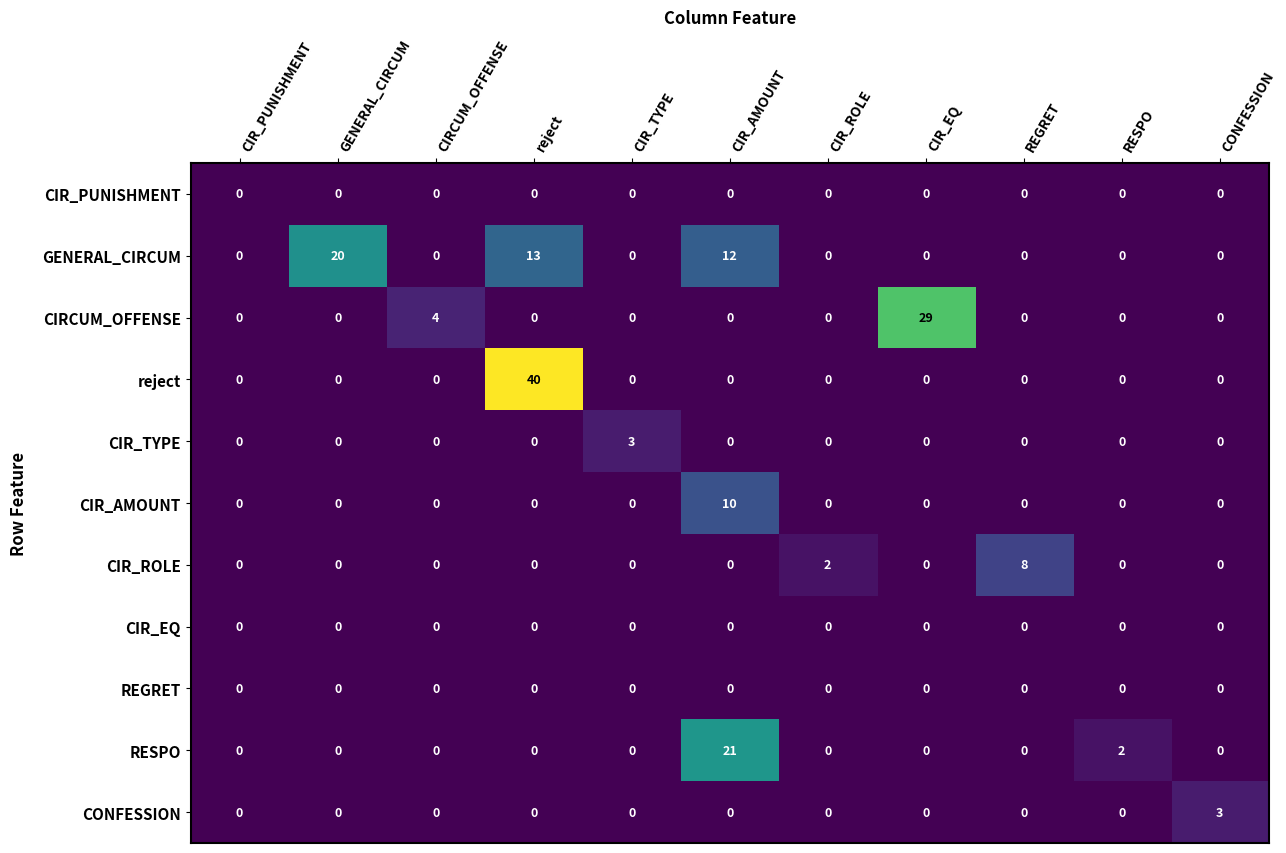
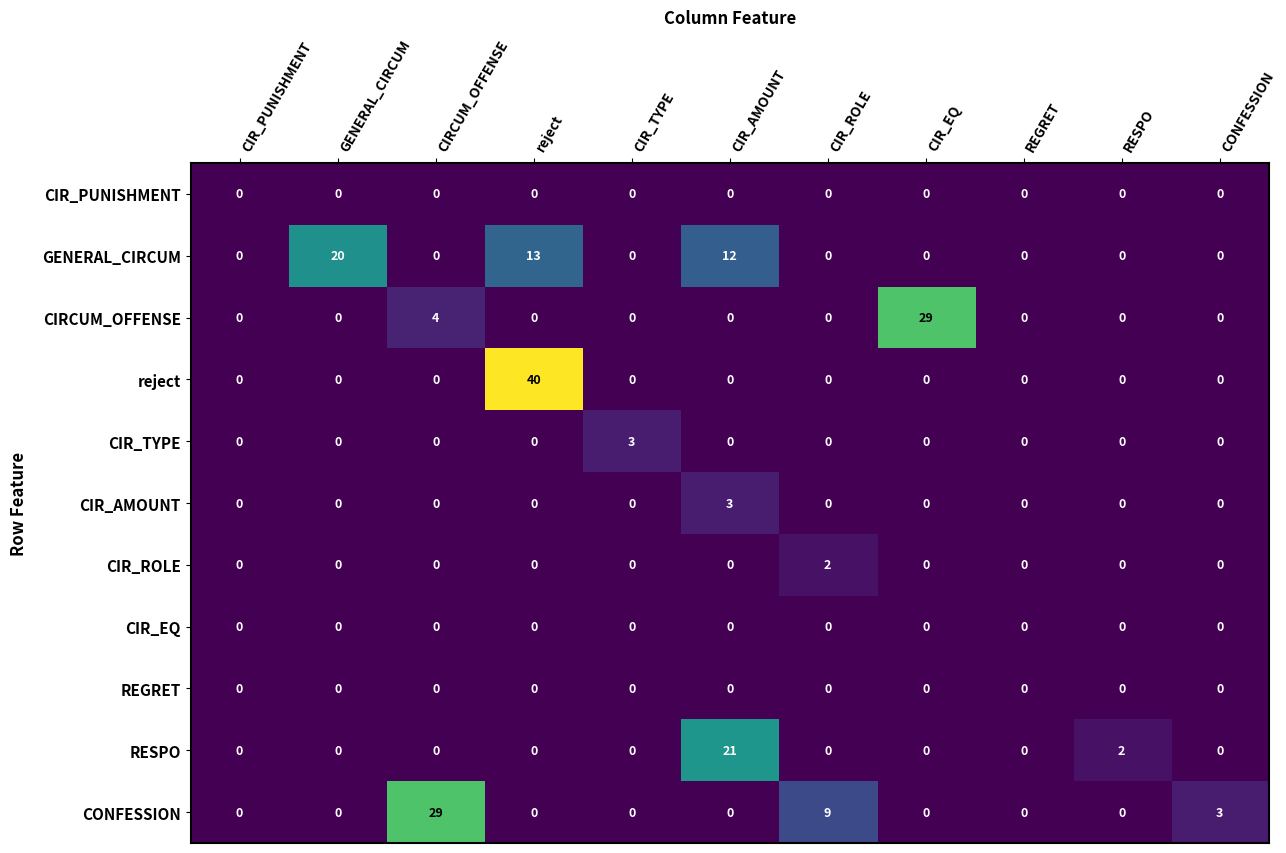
CIR_AMOUNT, CIR_AMOUNT: 10 -> 3
CIR_ROLE, REGRET: 8 -> 0
CONFESSION, CIRCUM_OFFENSE: 0 -> 29
CONFESSION, CIR_ROLE: 0 -> 9
